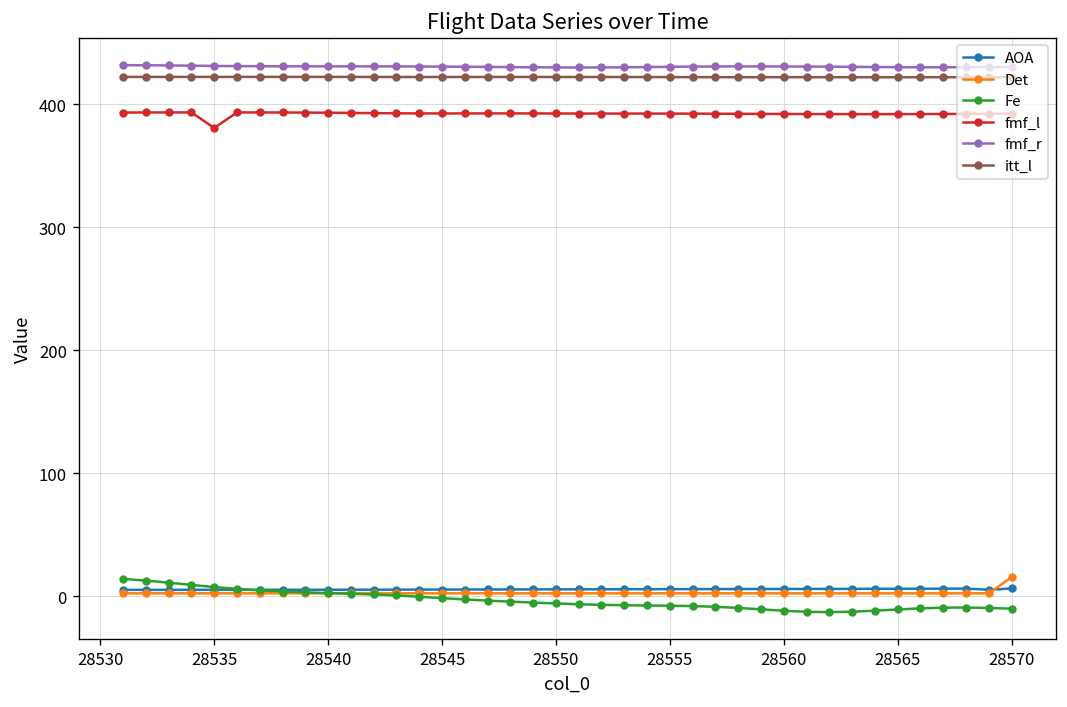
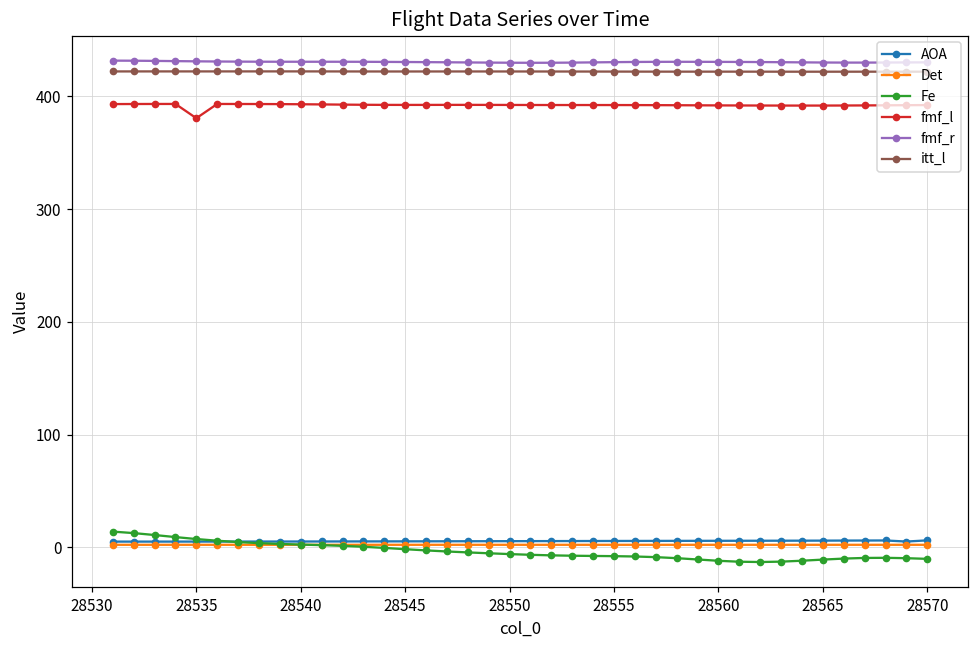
Det, 28570: 15 -> 2
